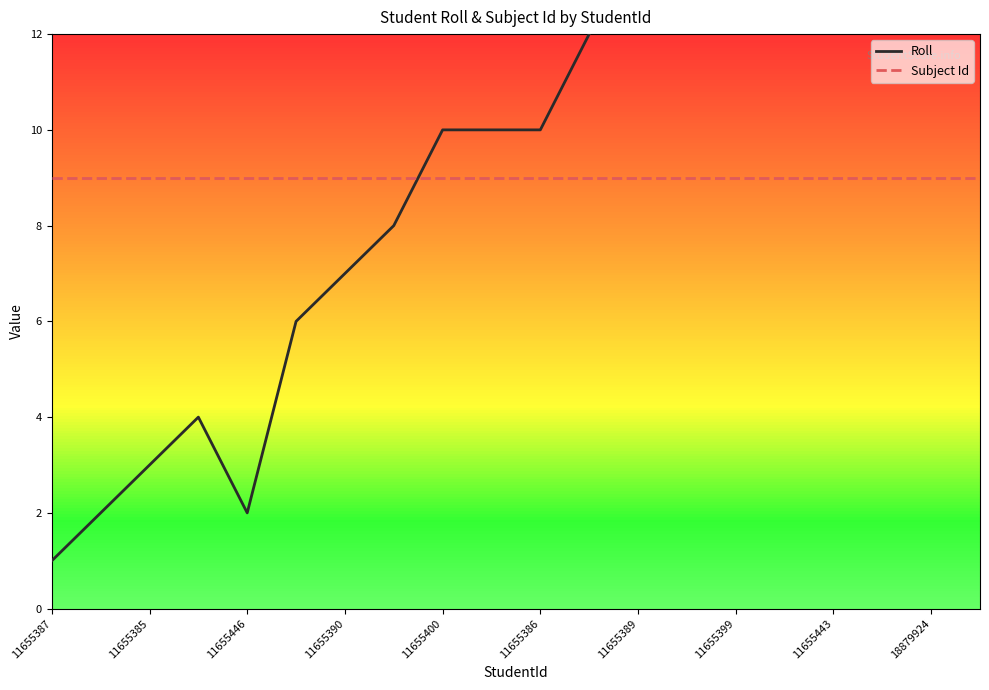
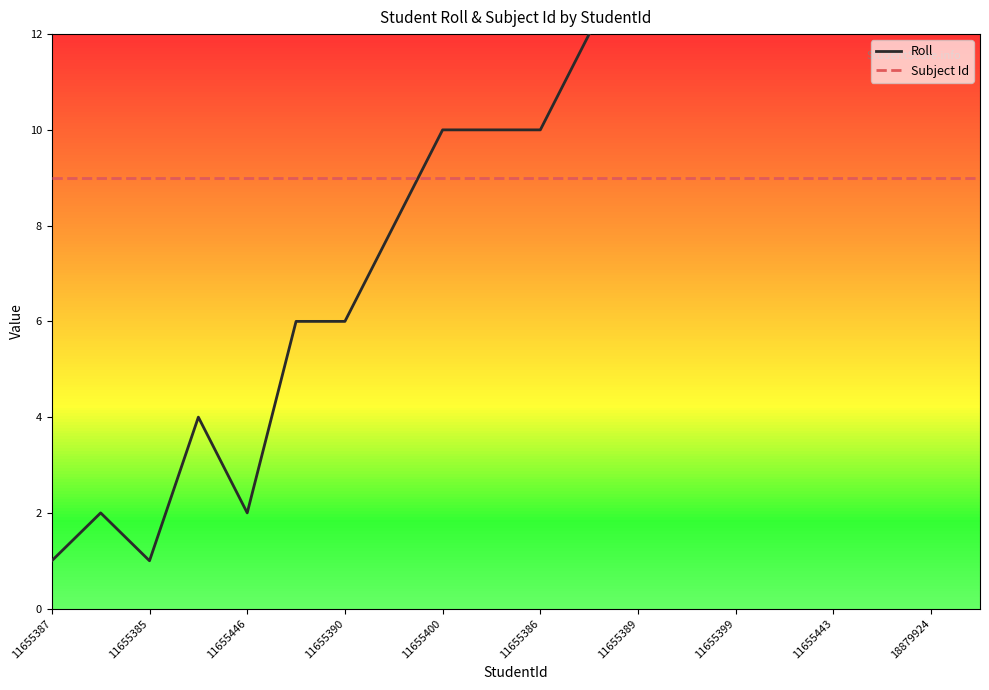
Roll, 11655385: 3 -> 1
Roll, 11655390: 7 -> 6
